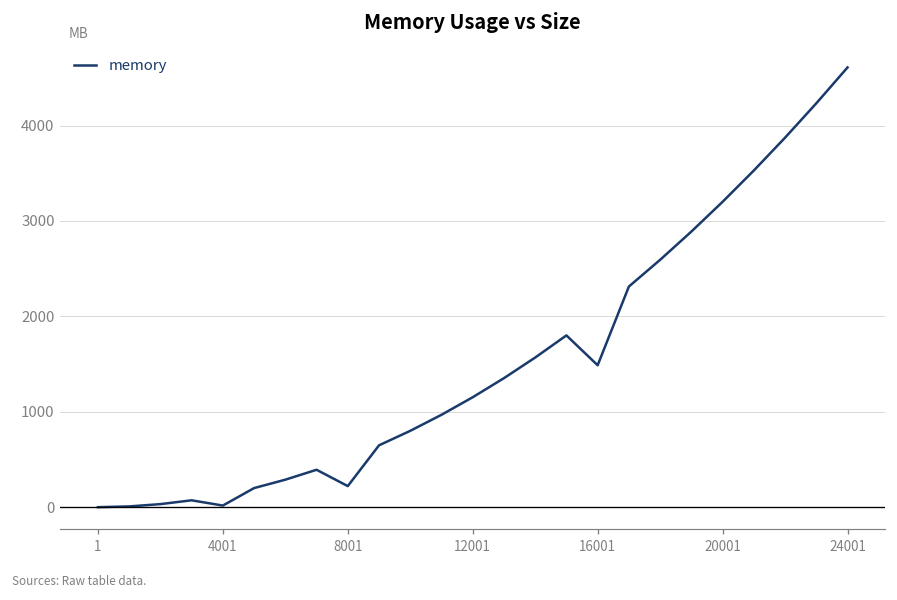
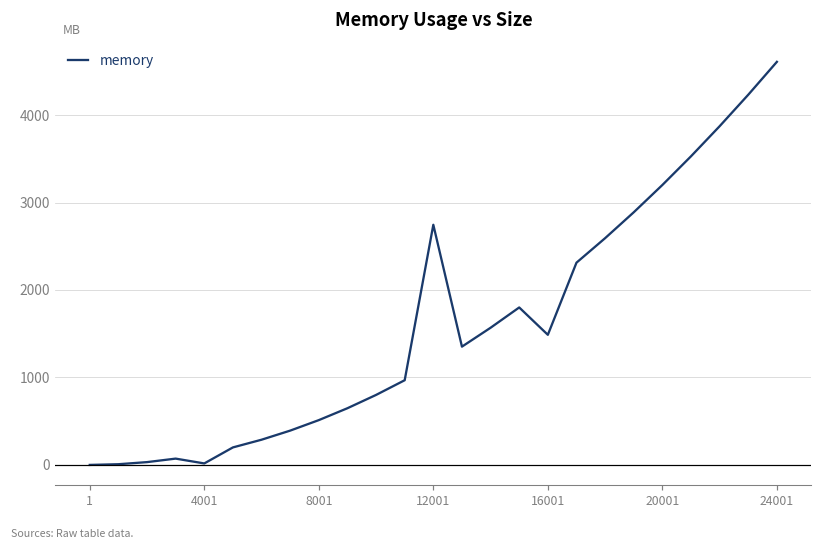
8001: 200 -> 500
12001: 1200 -> 2700
